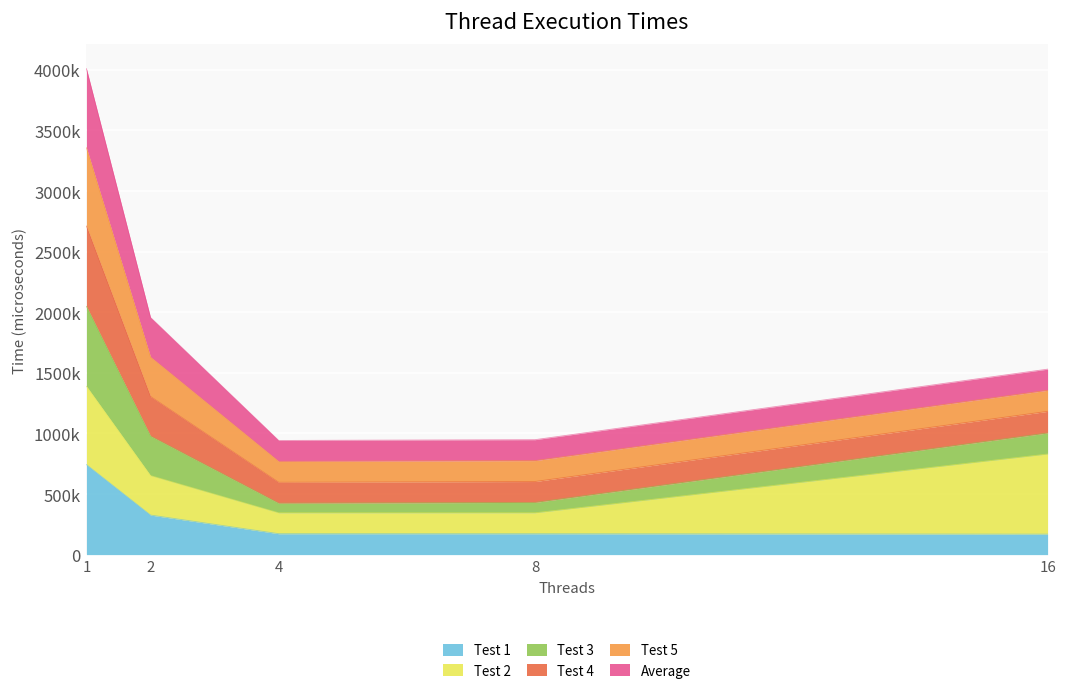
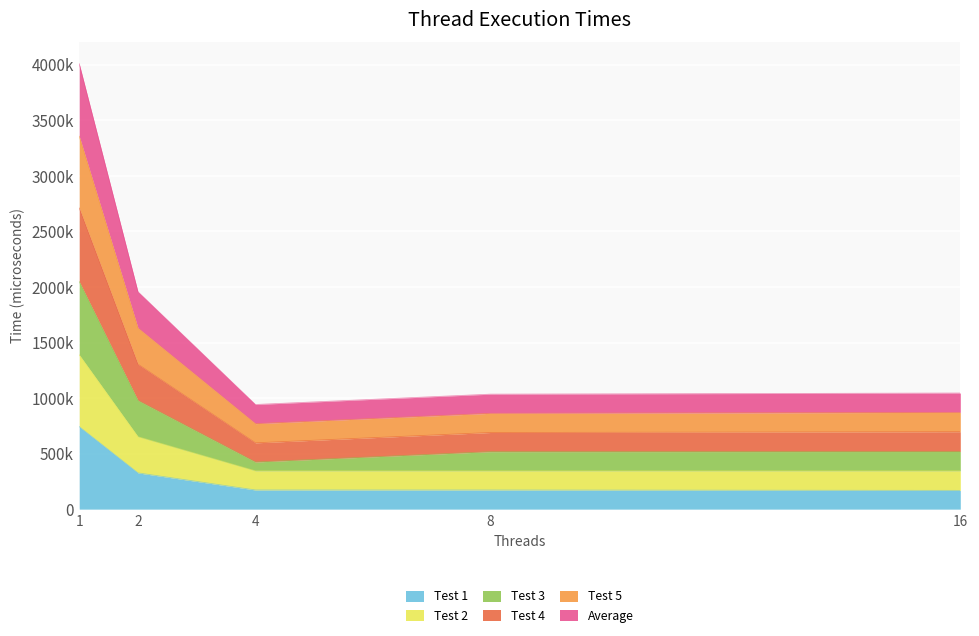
Test 3, 8: 90000 -> 170000
Test 2, 16: 660000 -> 180000
